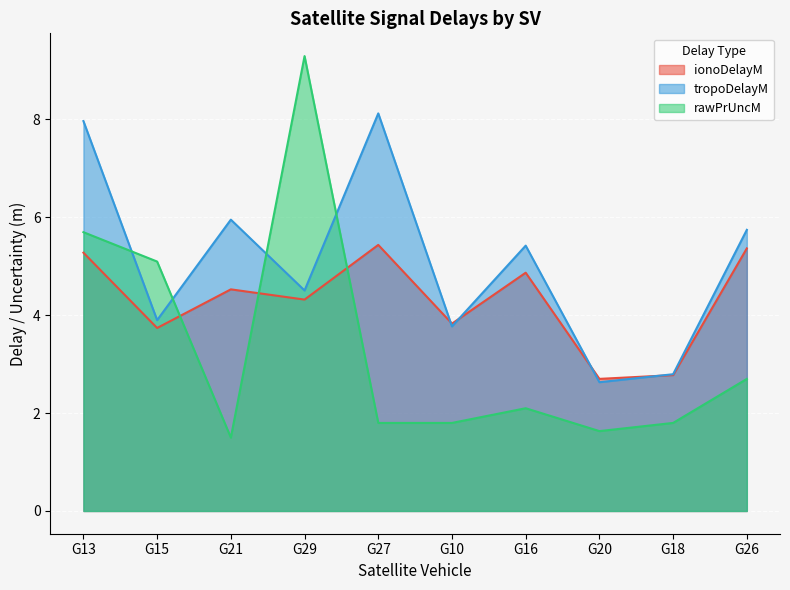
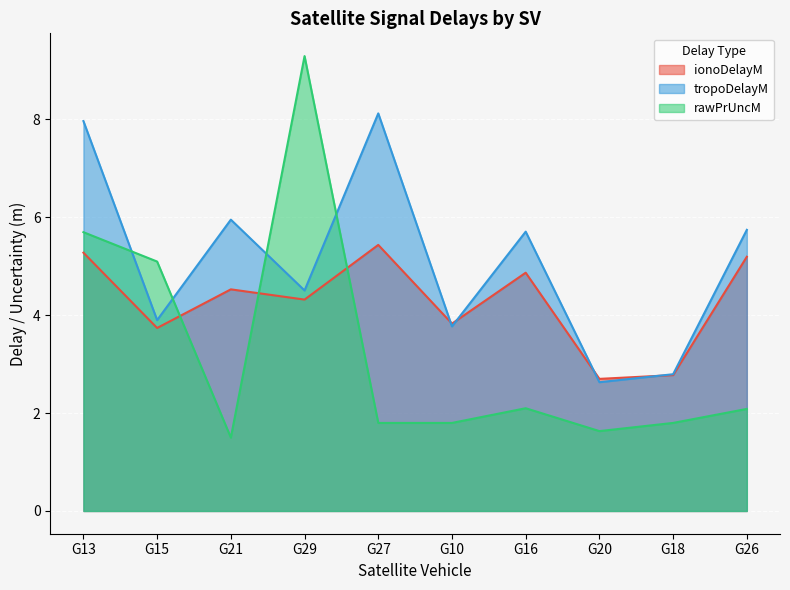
tropoDelayM, G16: 5.4 -> 5.7
ionoDelayM, G26: 5.4 -> 5.2
rawPrUncM, G26: 2.7 -> 2.1
